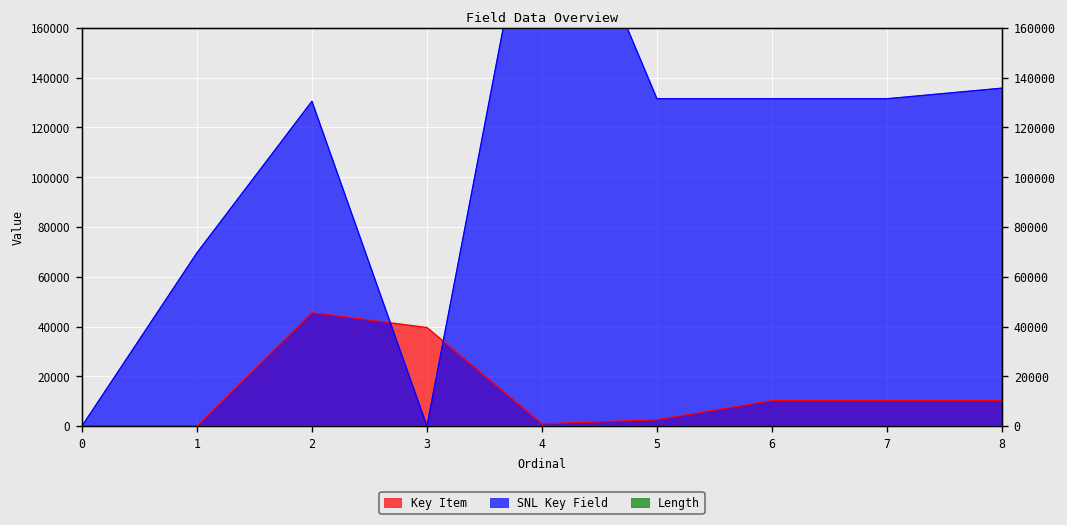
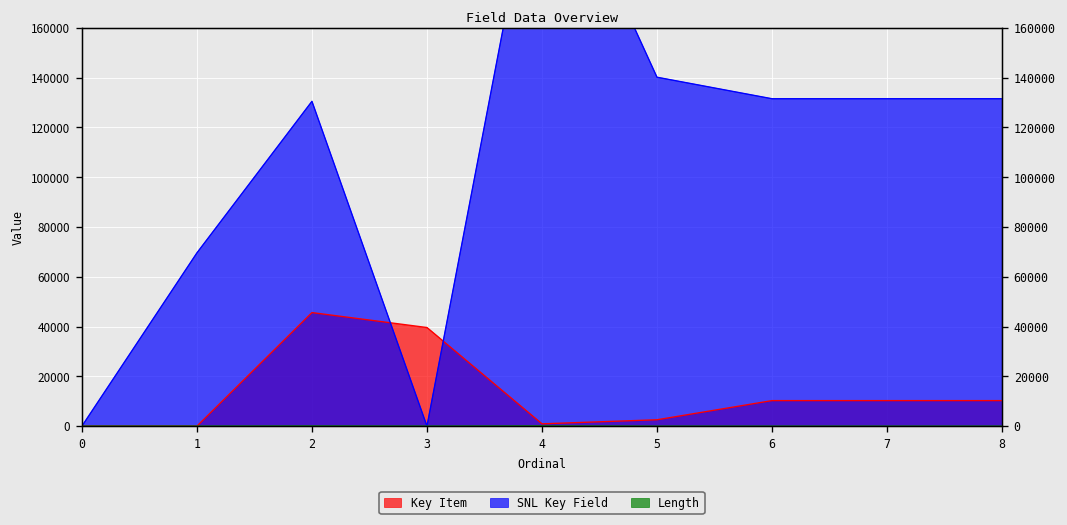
SNL Key Field, 5: 132000 -> 140000
SNL Key Field, 8: 136000 -> 132000
